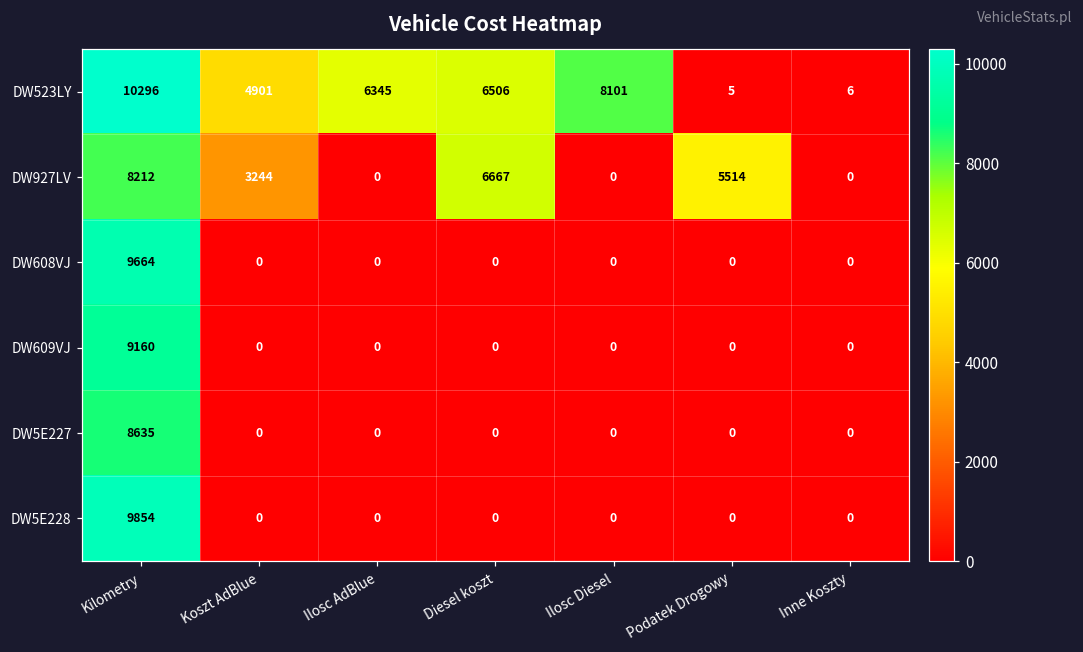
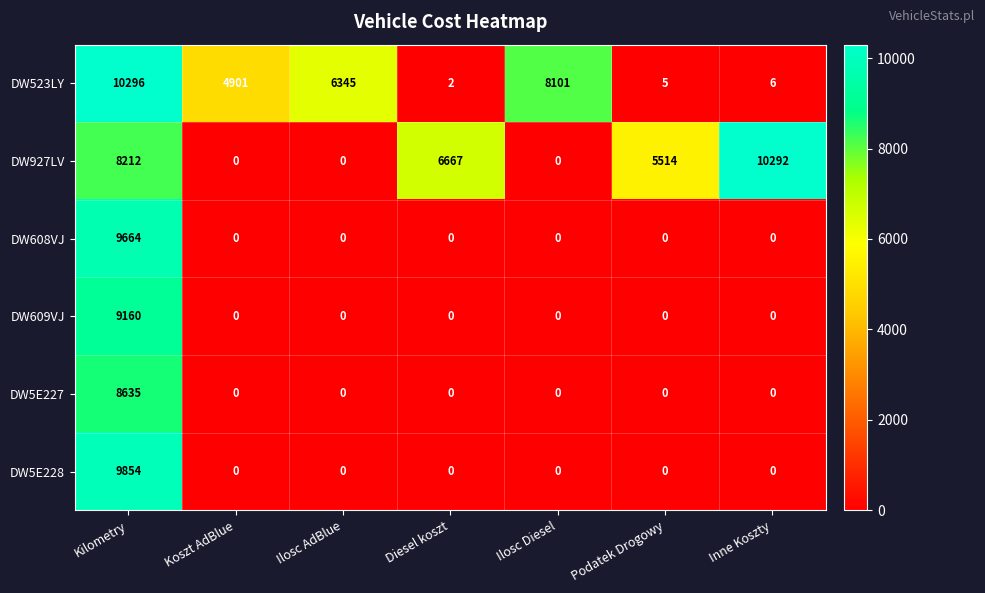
DW523LY, Diesel koszt: 6506 -> 2
DW927LV, Koszt AdBlue: 3244 -> 0
DW927LV, Inne Koszty: 0 -> 10292
